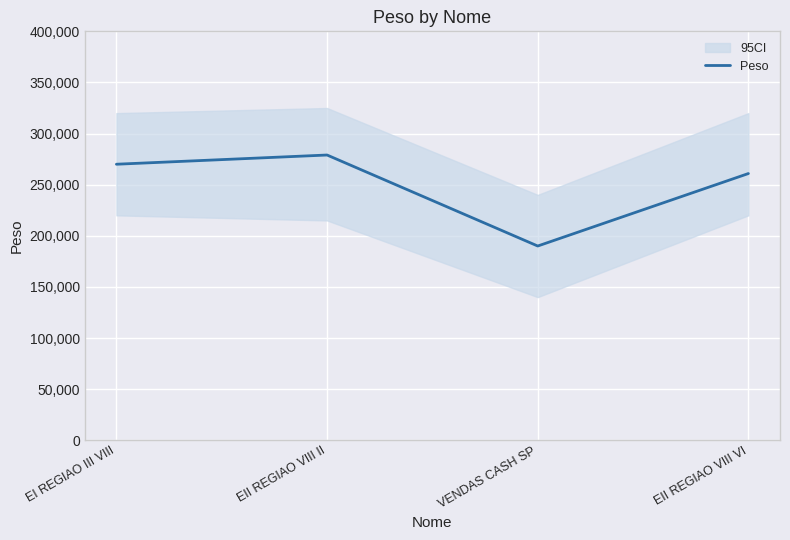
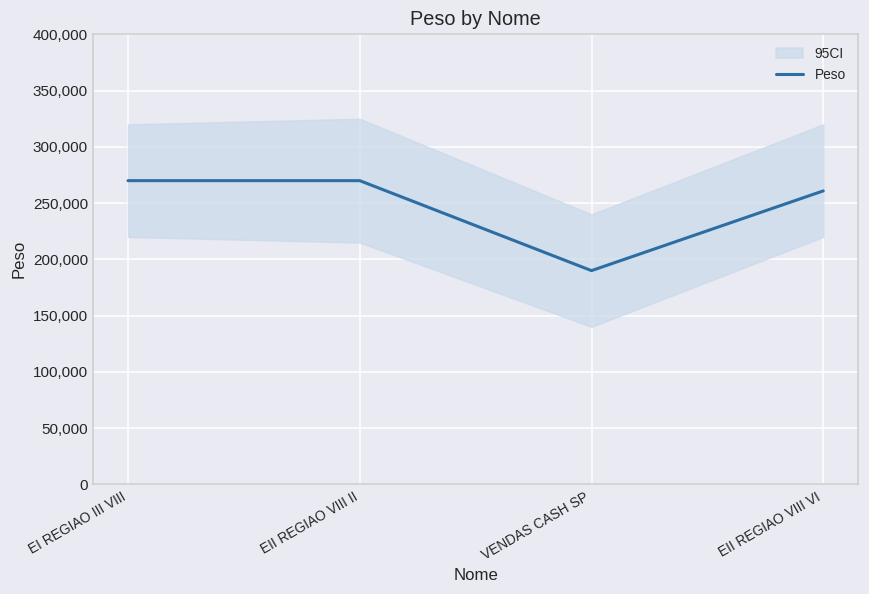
Peso, EII REGIAO VIII II: 279,000 -> 270,000
